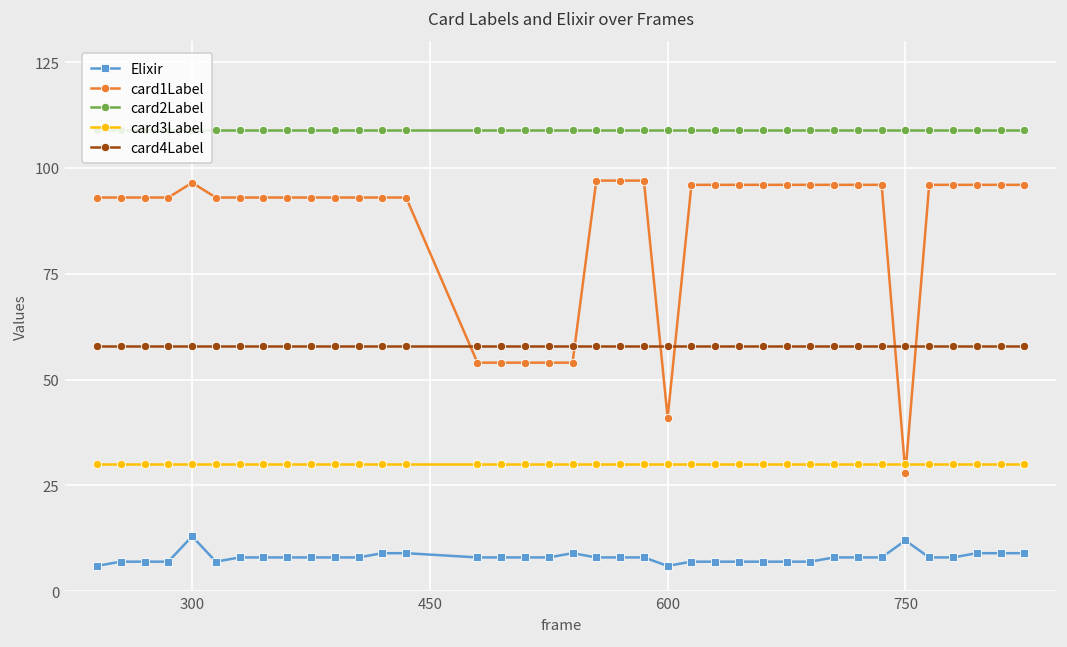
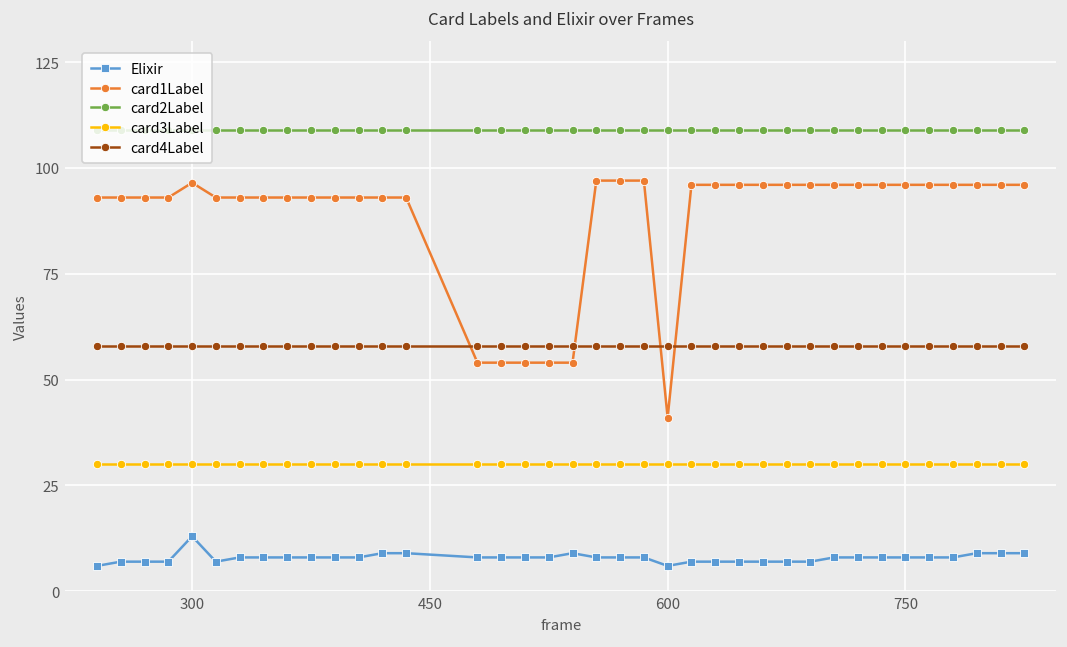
Elixir, 750: 12 -> 8
card1Label, 750: 28 -> 96
